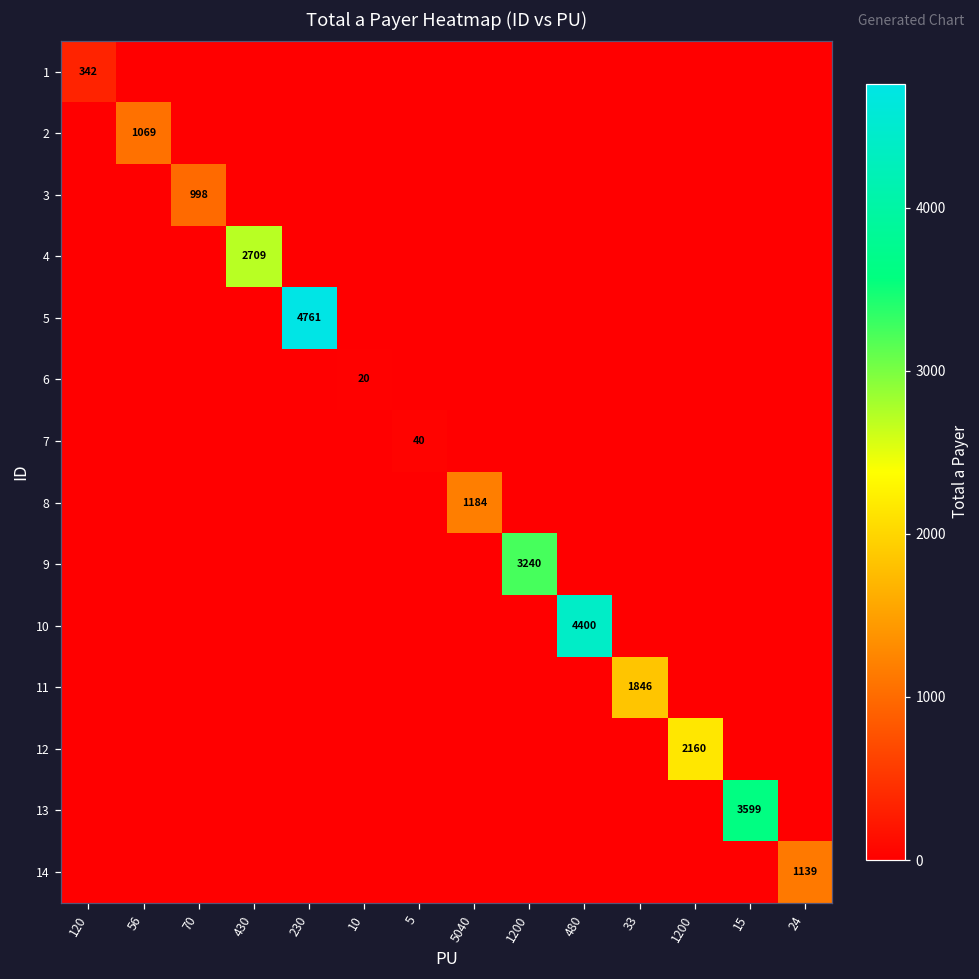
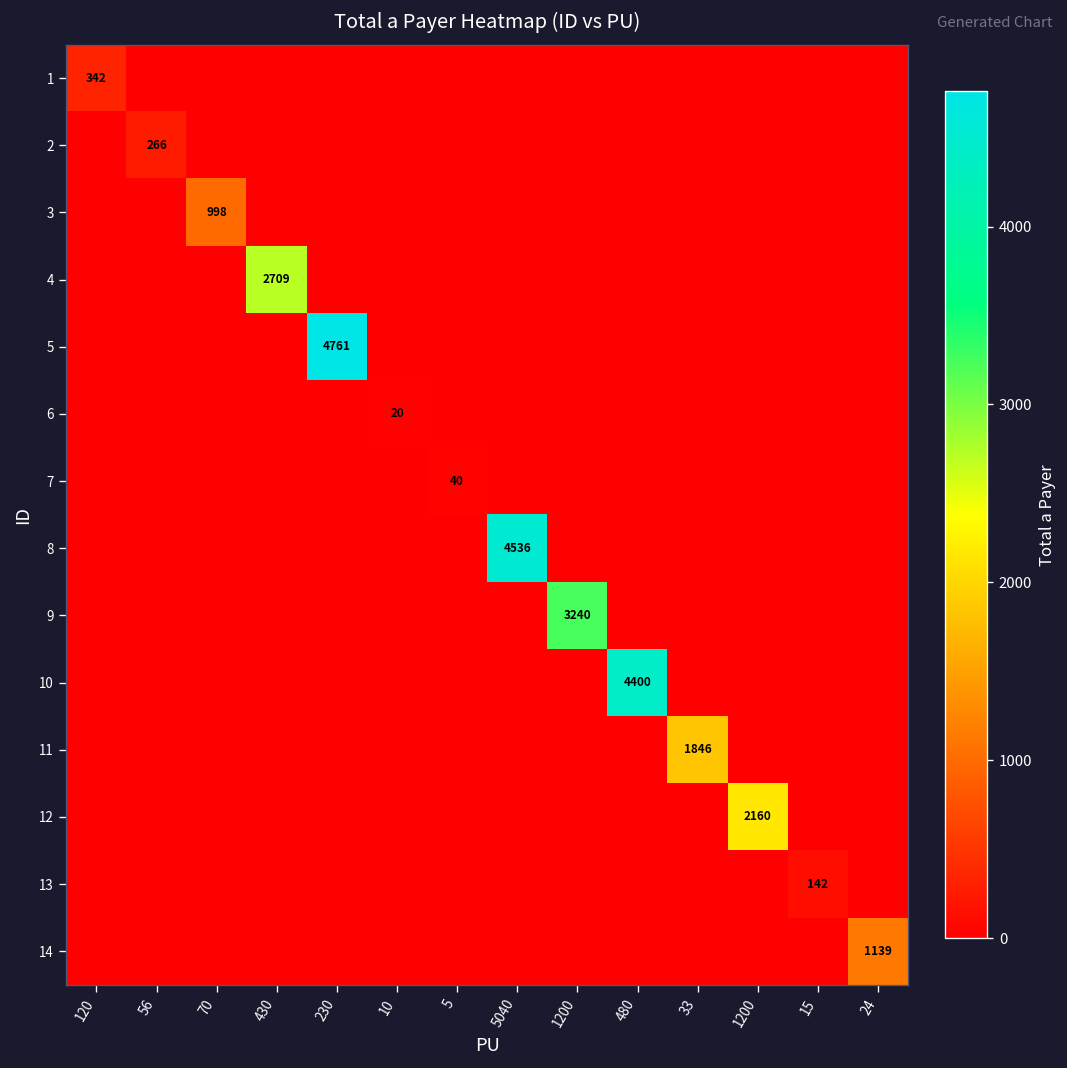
2, 56: 1069 -> 266
8, 5040: 1184 -> 4536
13, 15: 3599 -> 142
